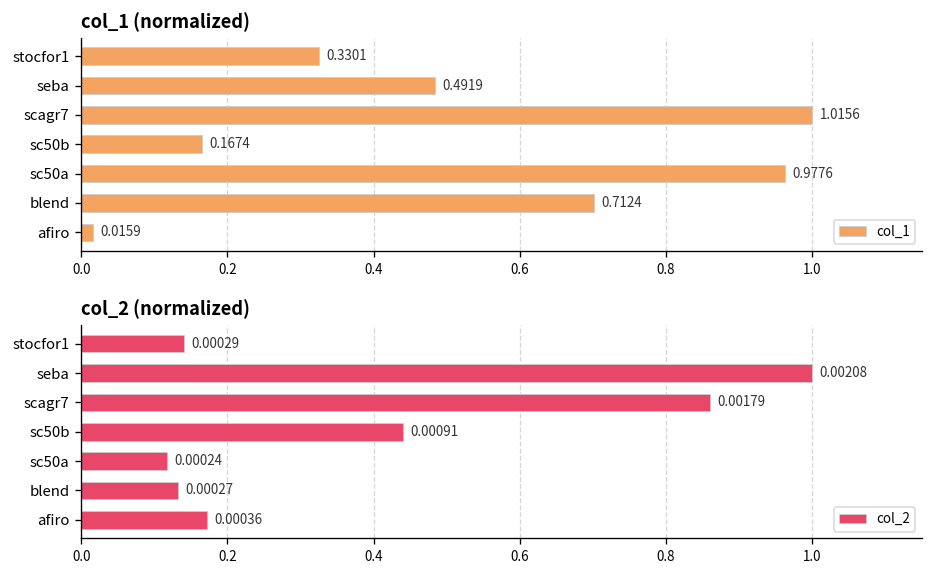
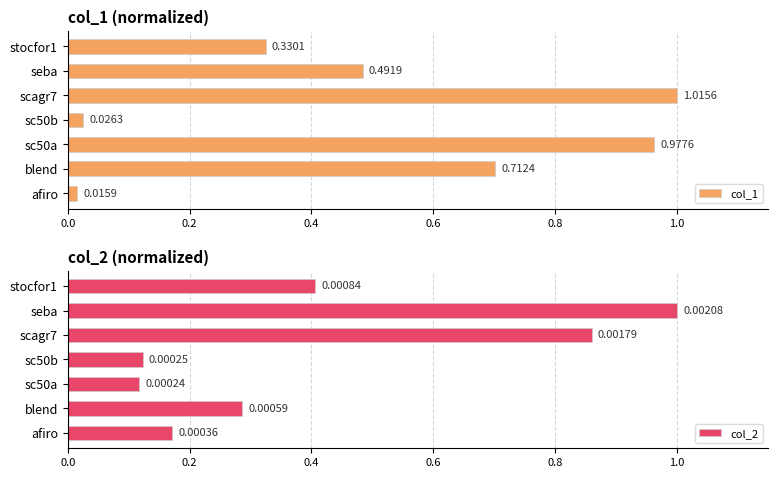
col_1 (normalized), sc50b: 0.1674 -> 0.0263
col_2 (normalized), stocfor1: 0.00029 -> 0.00084
col_2 (normalized), sc50b: 0.00091 -> 0.00025
col_2 (normalized), blend: 0.00027 -> 0.00059
